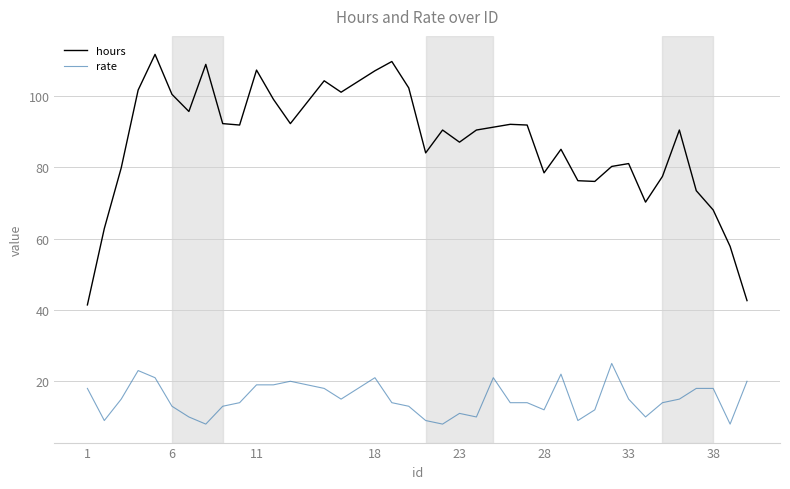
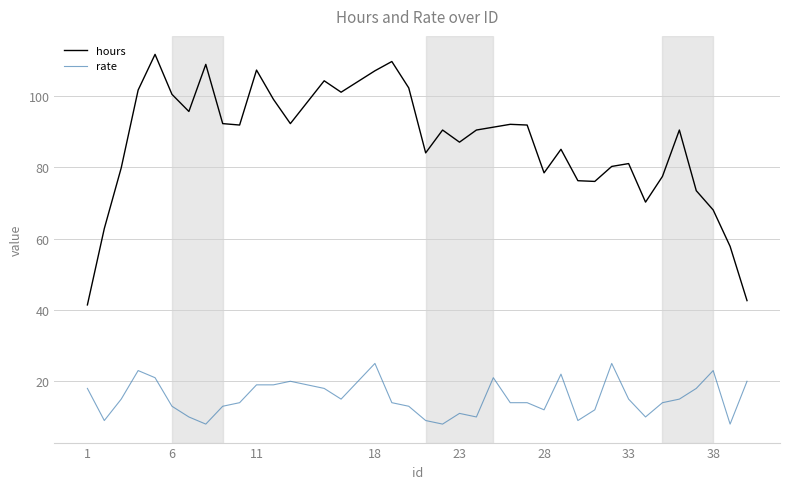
rate, 18: 21 -> 25
rate, 38: 18 -> 23
